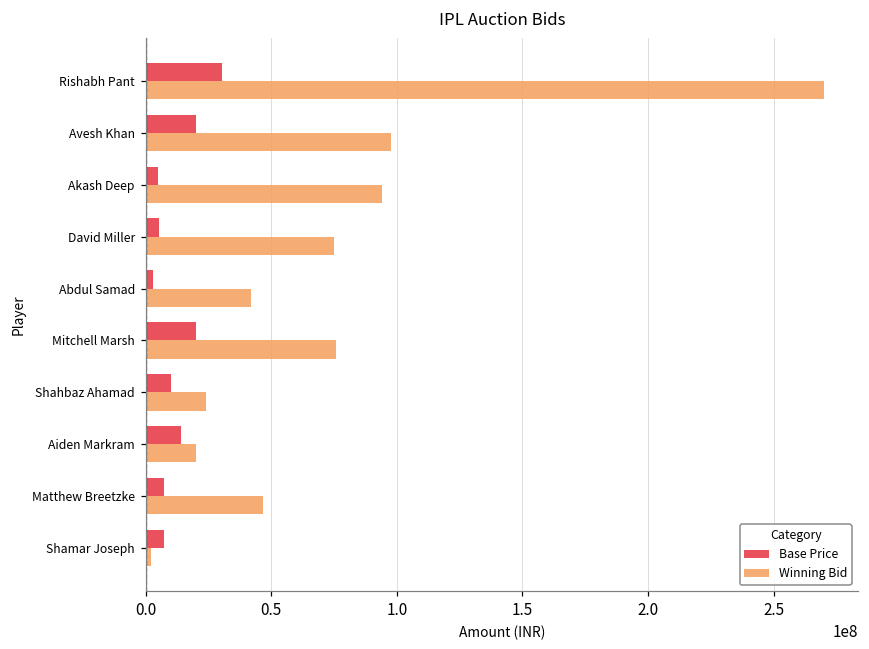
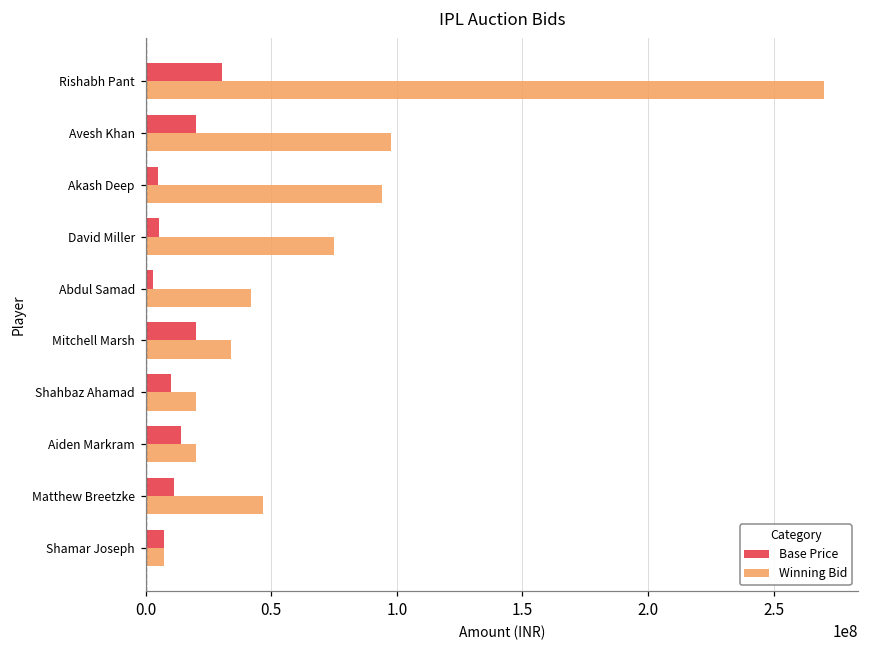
Winning Bid, Mitchell Marsh: 76000000 -> 34000000
Winning Bid, Shahbaz Ahamad: 24000000 -> 20000000
Base Price, Matthew Breetzke: 8000000 -> 11000000
Winning Bid, Shamar Joseph: 2000000 -> 8000000
